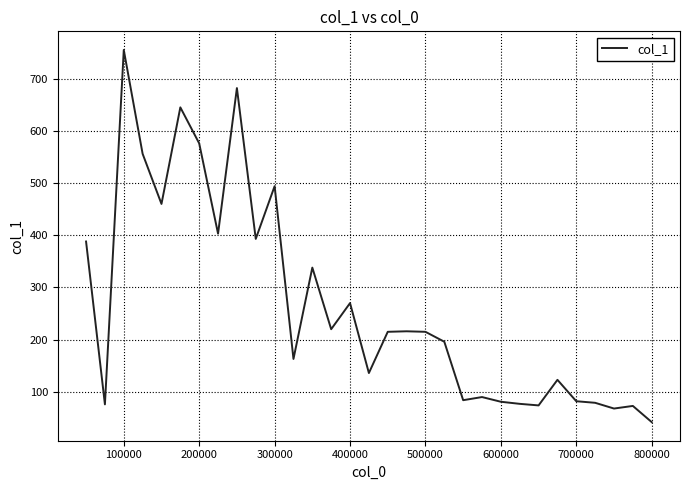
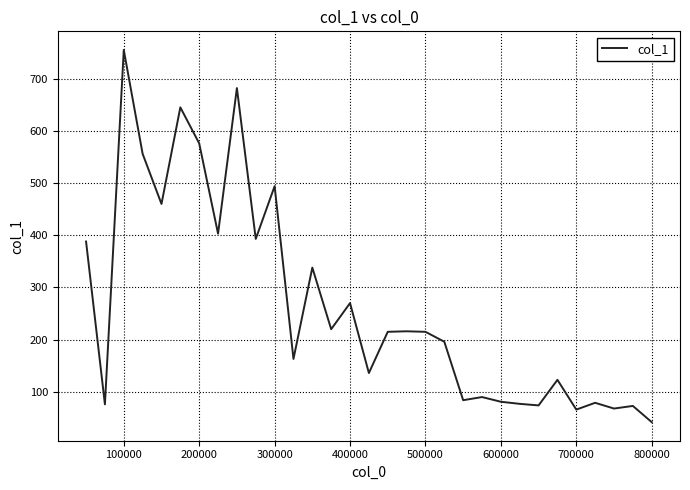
700000: 80 -> 70
